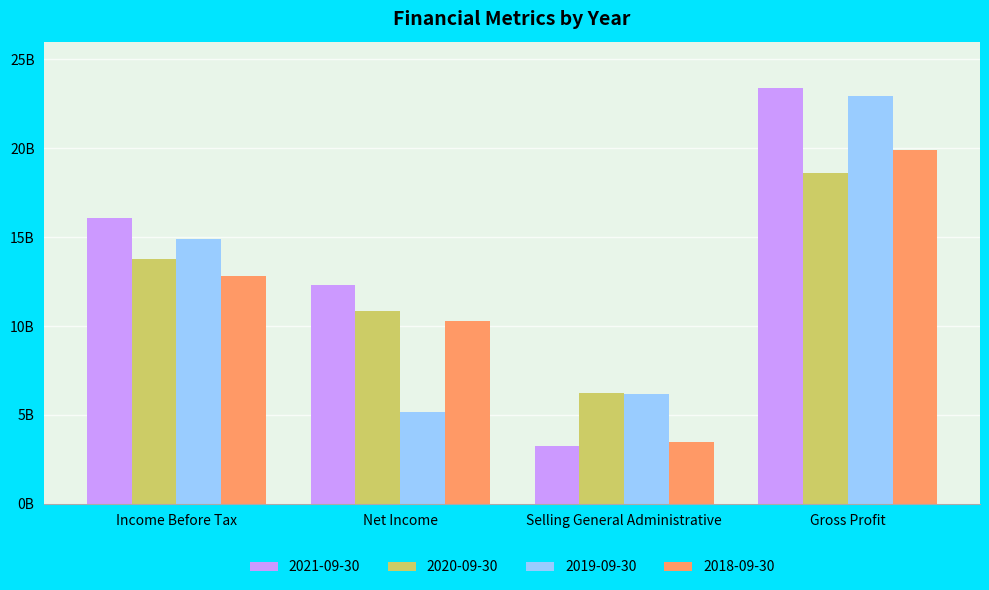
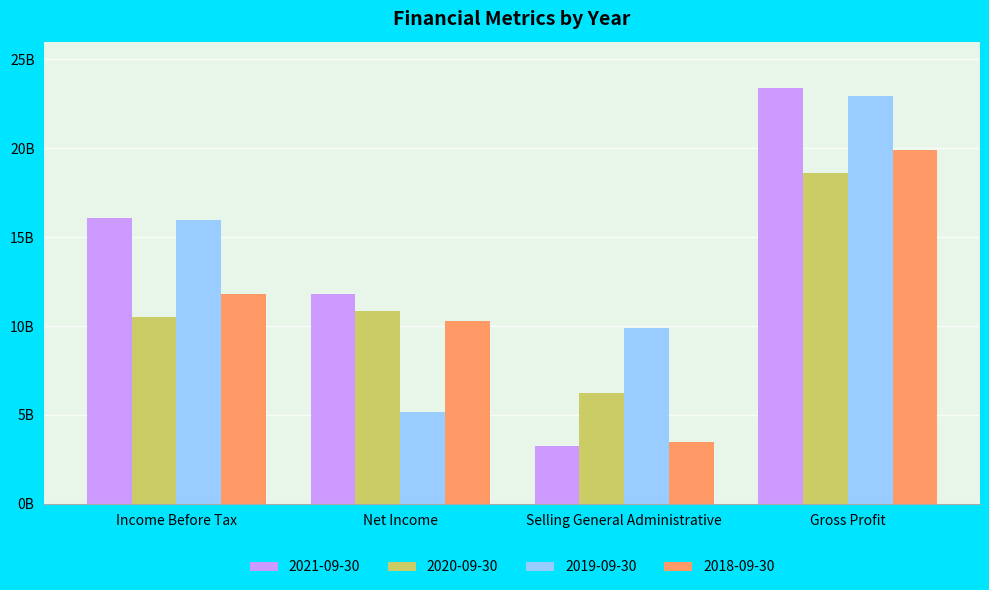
2020-09-30, Income Before Tax: 13800000000 -> 10500000000
2019-09-30, Income Before Tax: 14900000000 -> 16000000000
2018-09-30, Income Before Tax: 12800000000 -> 11800000000
2021-09-30, Net Income: 12300000000 -> 11800000000
2019-09-30, Selling General Administrative: 6200000000 -> 9900000000
